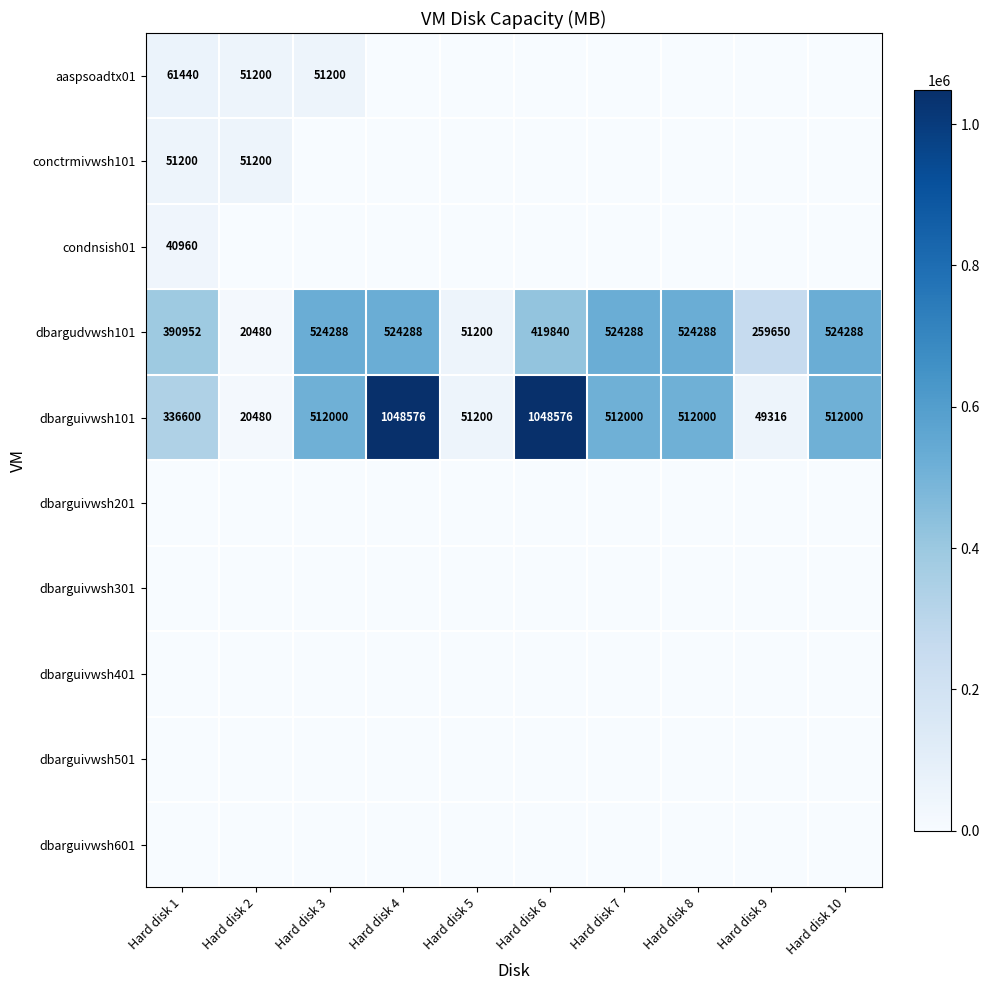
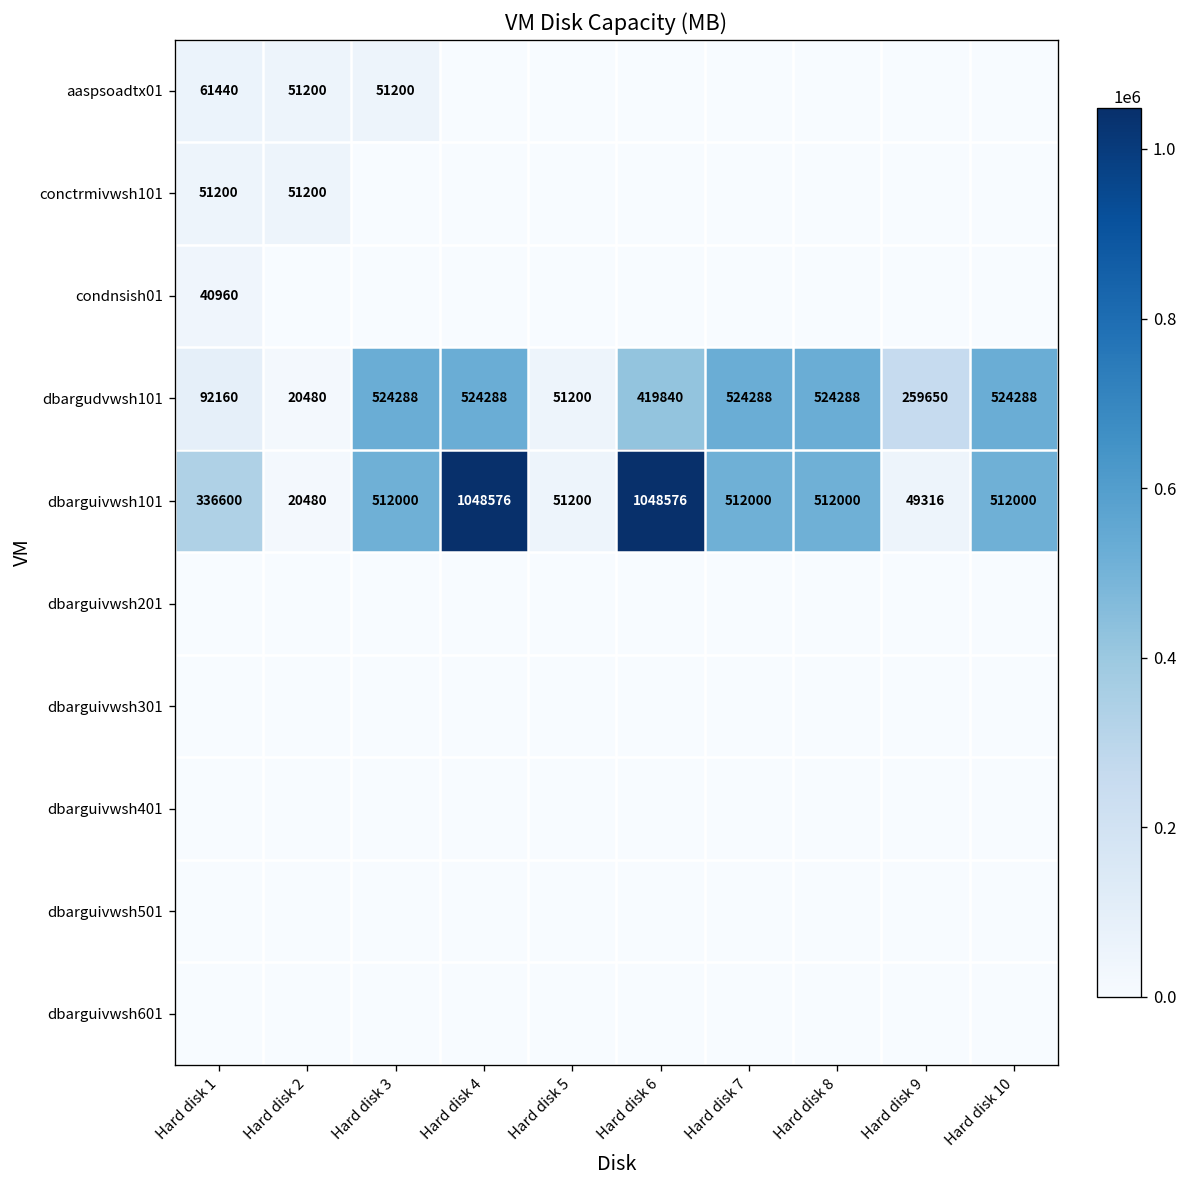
dbargudvwsh101, Hard disk 1: 390952 -> 92160
